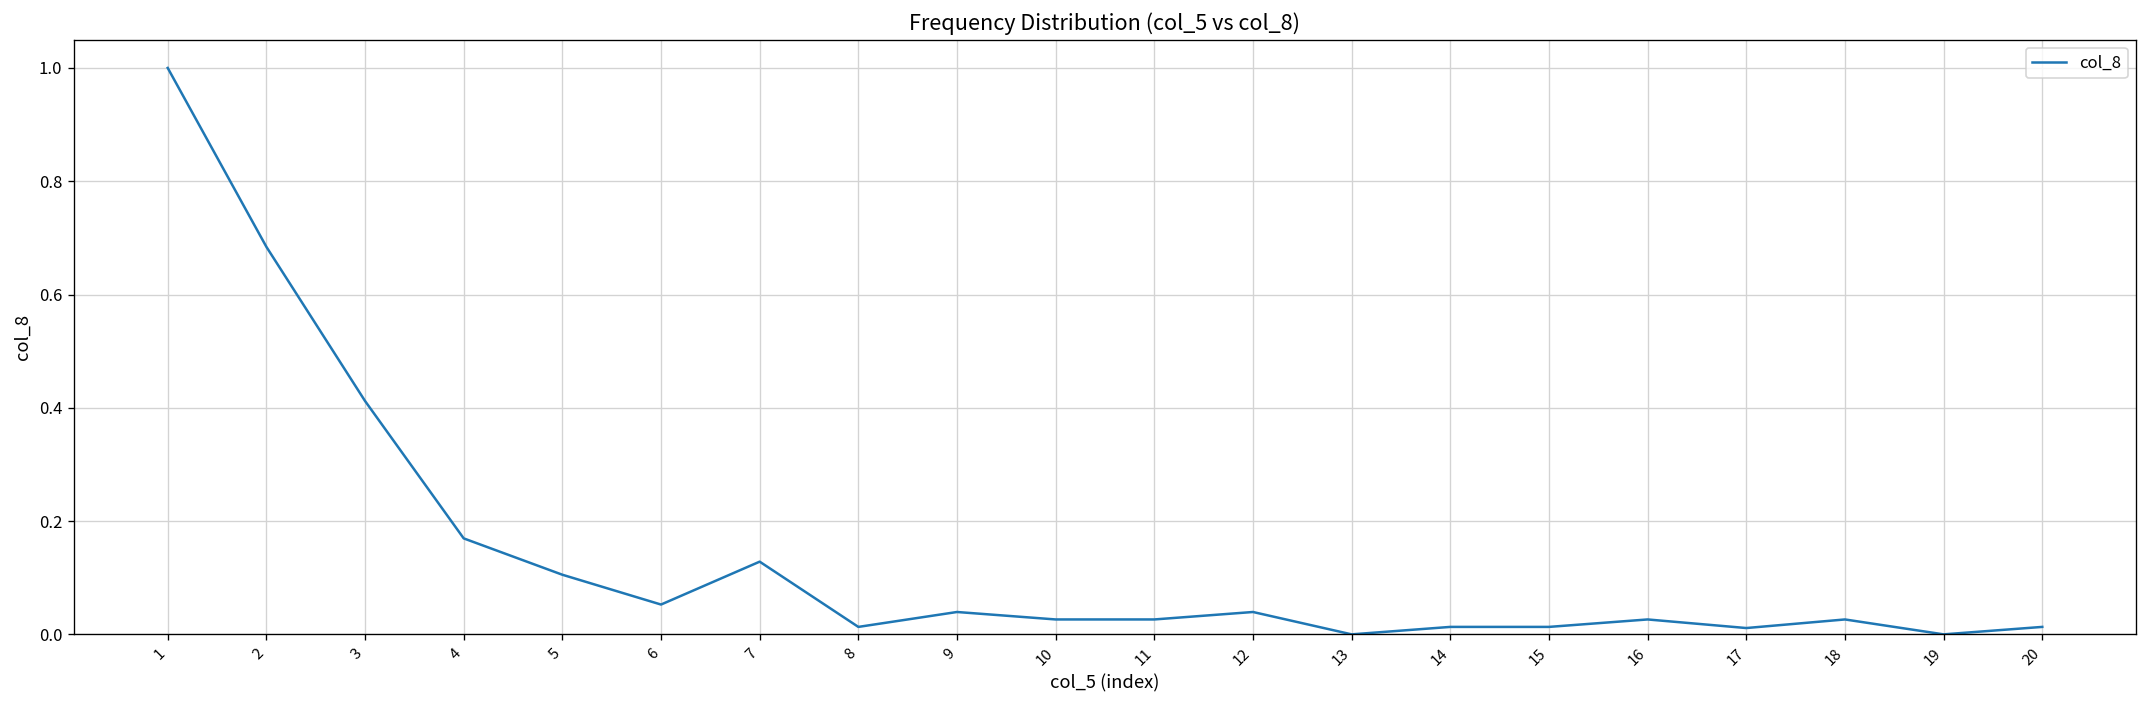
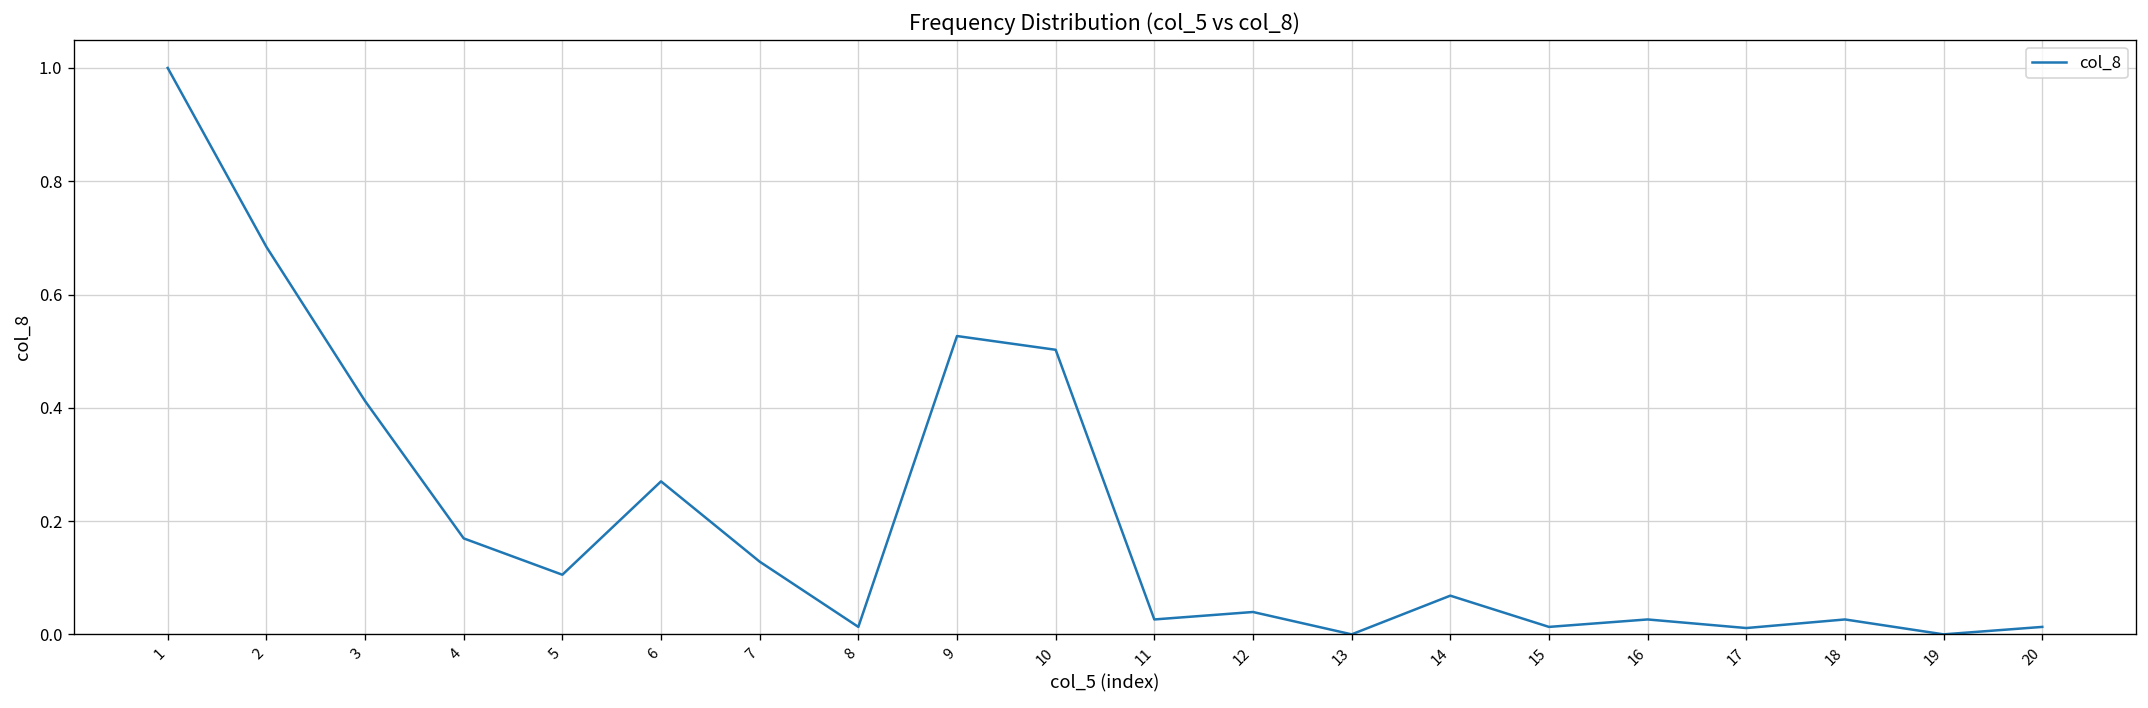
6: 0.05 -> 0.27
9: 0.04 -> 0.53
10: 0.03 -> 0.50
14: 0.01 -> 0.07
